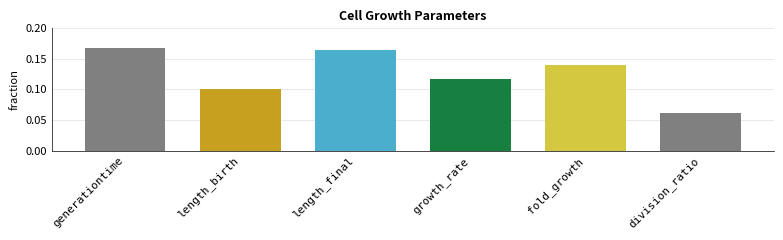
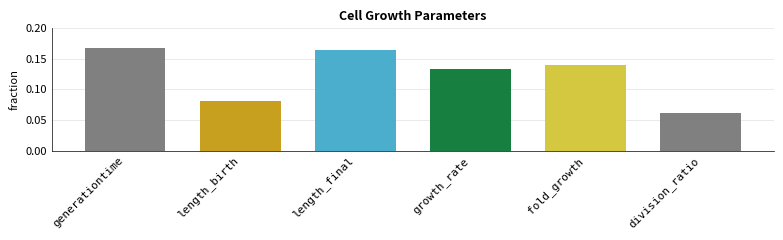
length_birth: 0.10 -> 0.08
growth_rate: 0.12 -> 0.13
